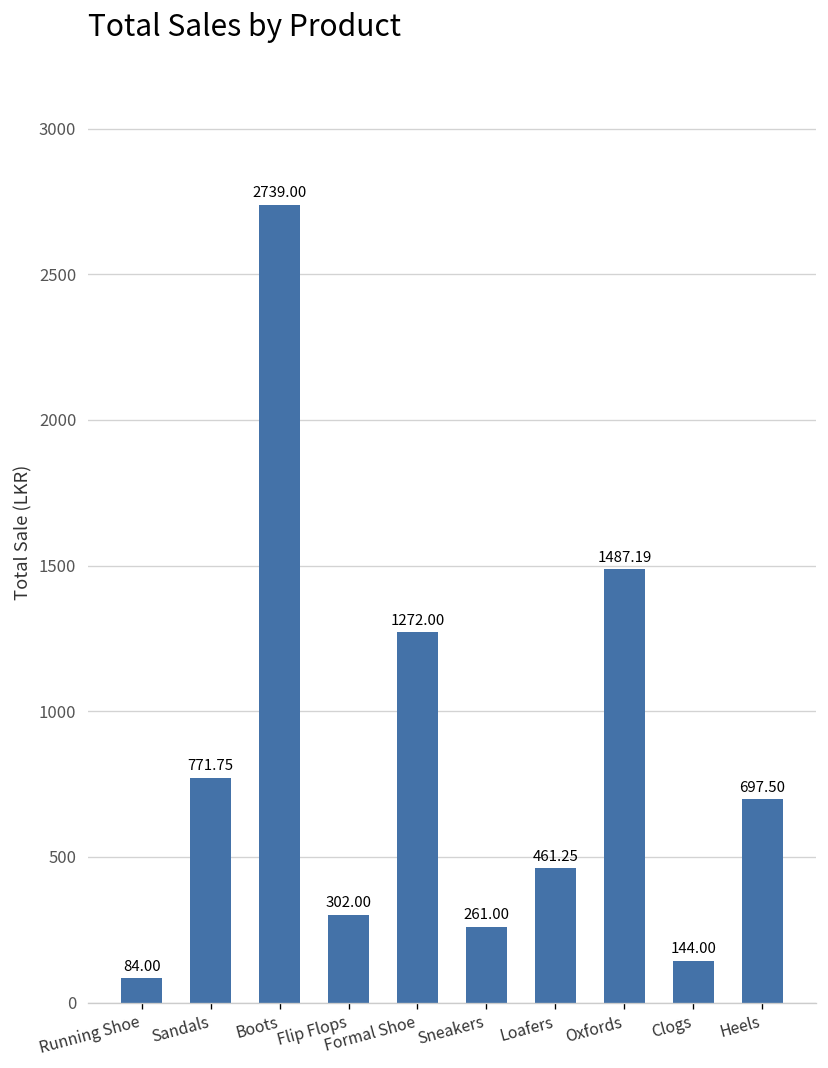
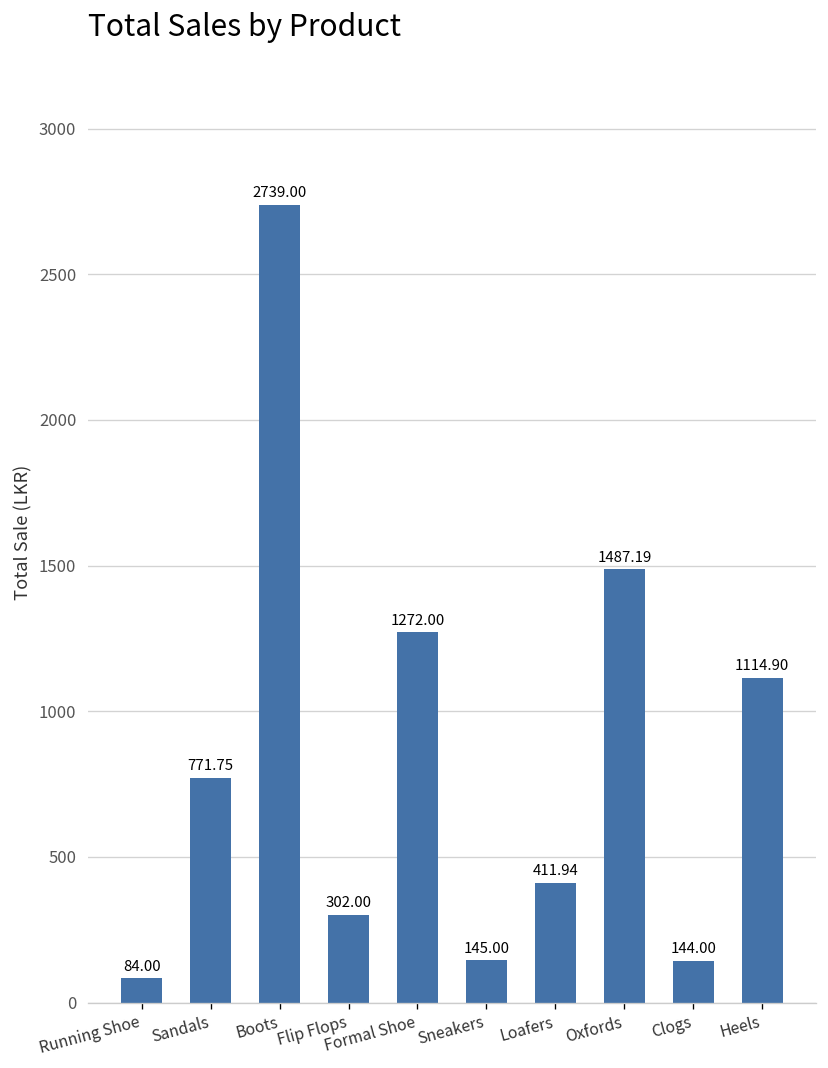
Sneakers: 261.00 -> 145.00
Loafers: 461.25 -> 411.94
Heels: 697.50 -> 1114.90
